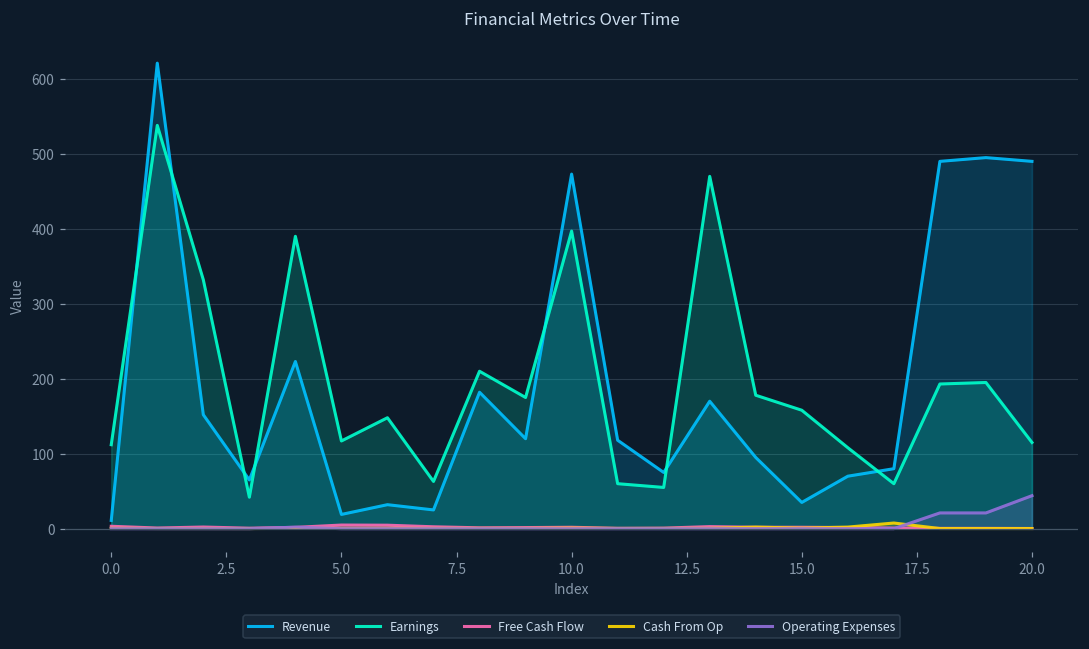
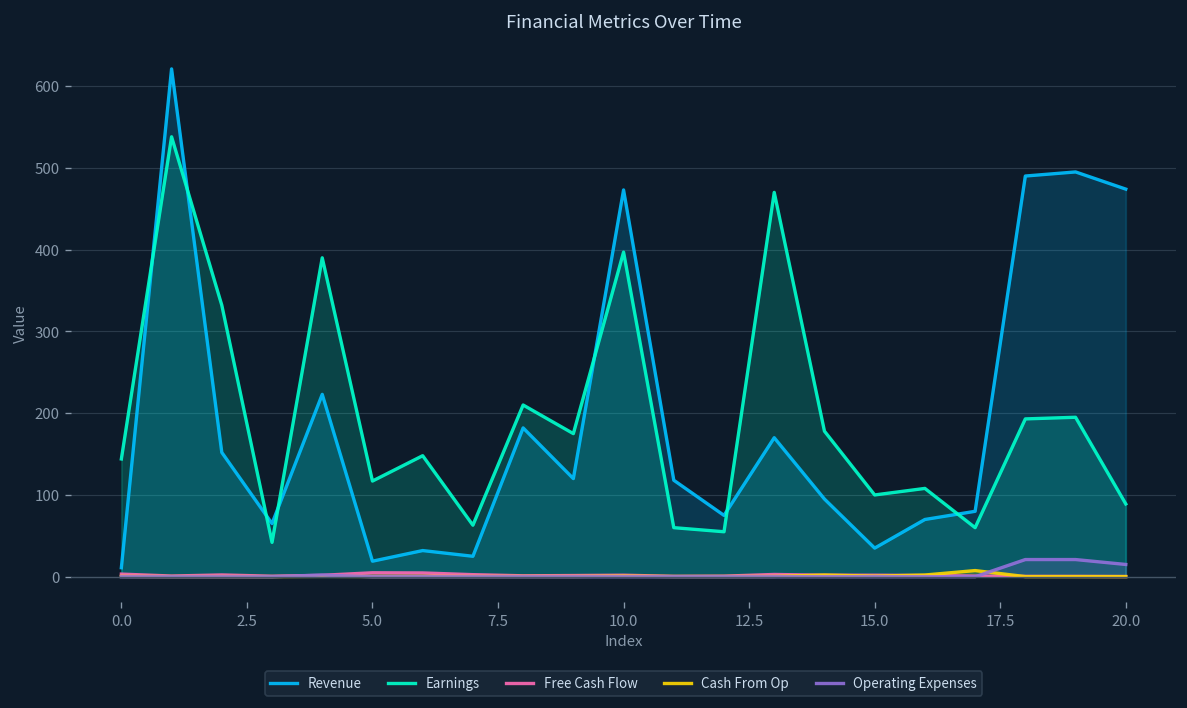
Earnings, 0.0: 110 -> 140
Earnings, 15.0: 160 -> 100
Revenue, 20.0: 490 -> 470
Earnings, 20.0: 120 -> 90
Operating Expenses, 20.0: 40 -> 20
